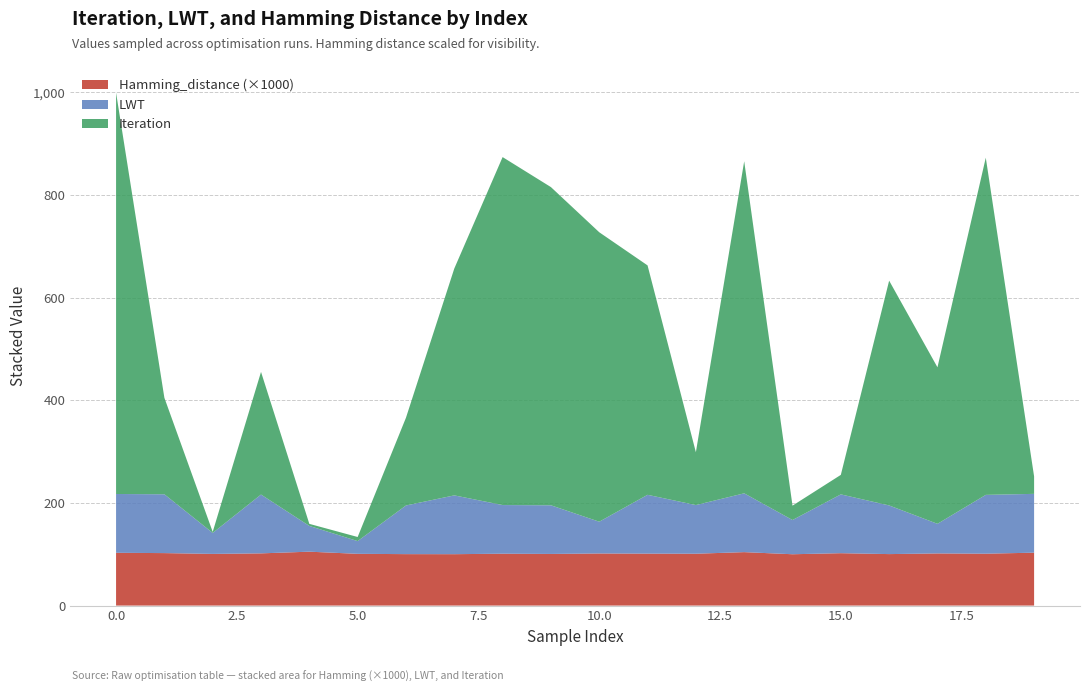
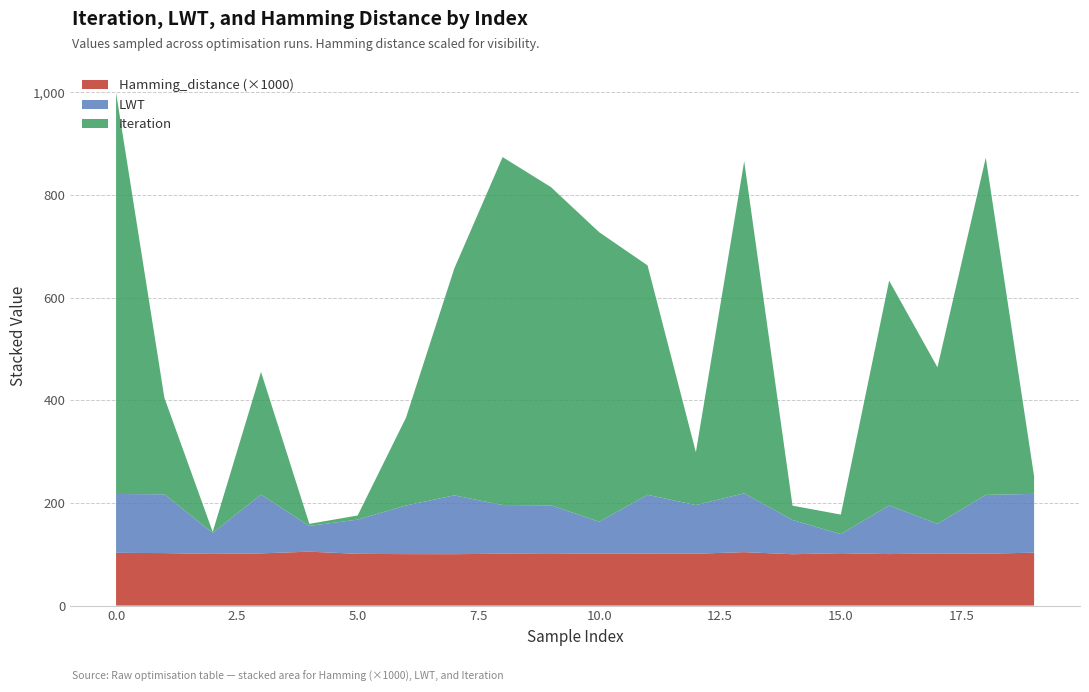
LWT, 5.0: 20 -> 70
LWT, 15.0: 110 -> 40
